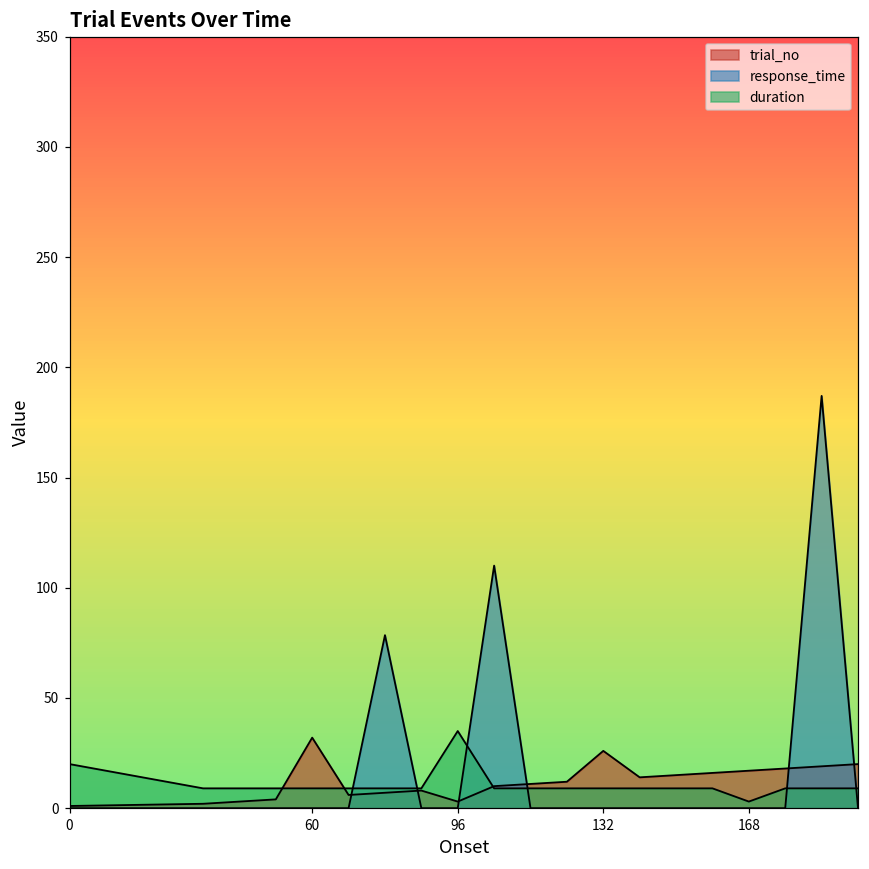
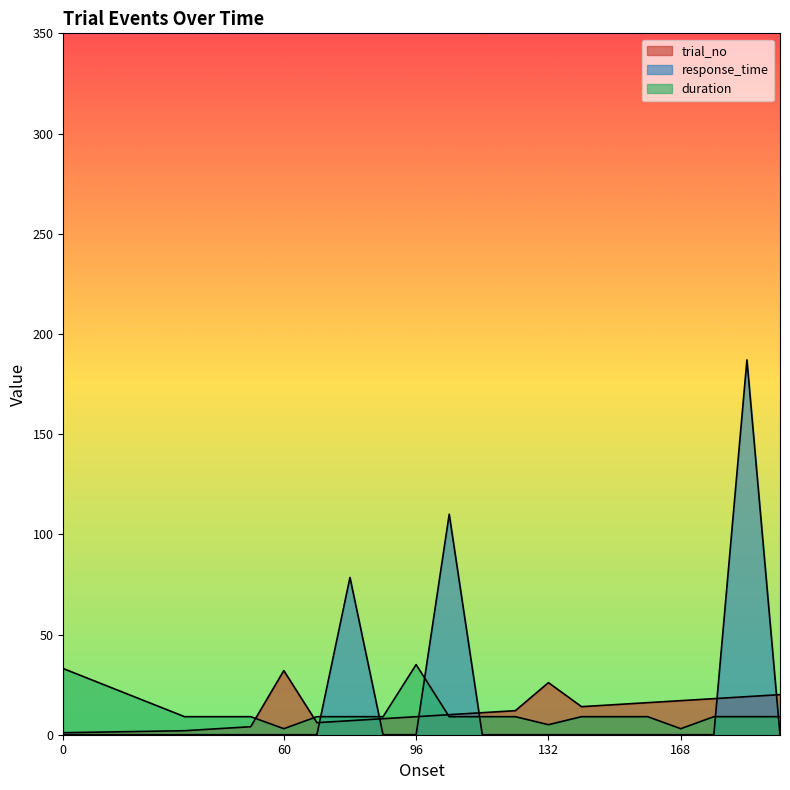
duration, 0: 20 -> 33
duration, 60: 9 -> 3
trial_no, 96: 3 -> 9
duration, 132: 9 -> 5
